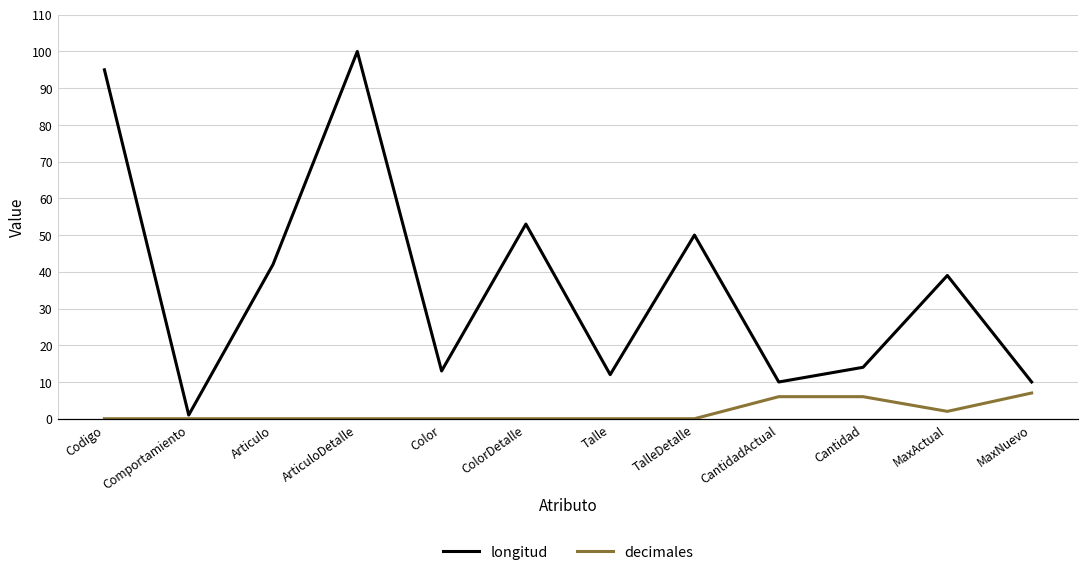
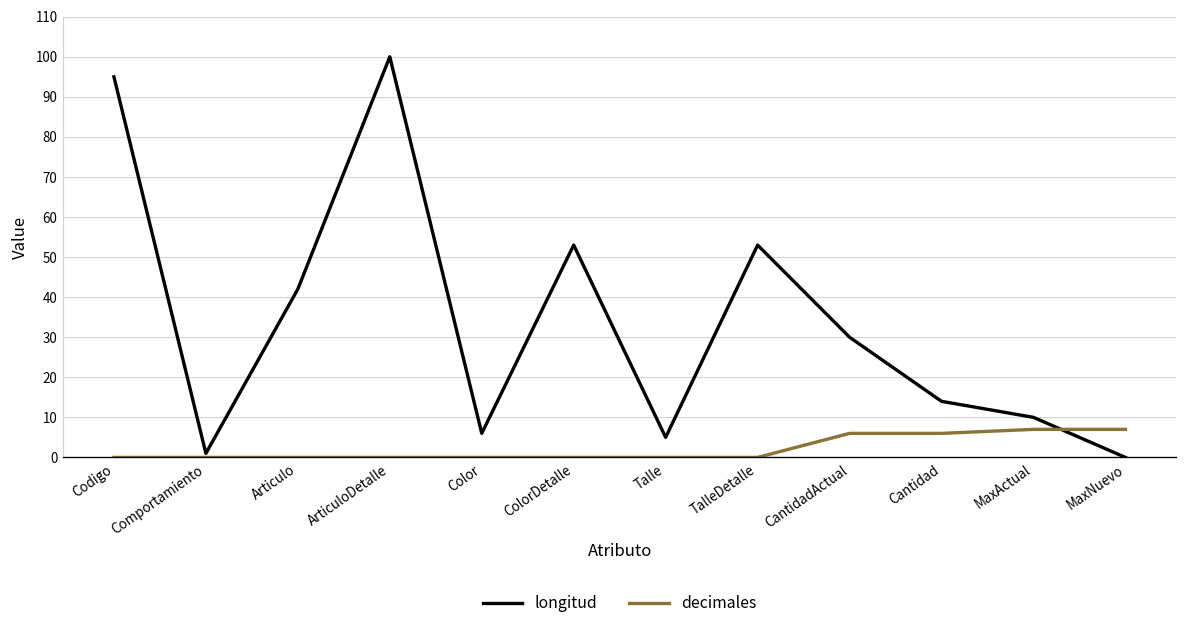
longitud, Color: 13 -> 6
longitud, Talle: 12 -> 5
longitud, TalleDetalle: 50 -> 53
longitud, CantidadActual: 10 -> 30
longitud, MaxActual: 39 -> 10
decimales, MaxActual: 2 -> 7
longitud, MaxNuevo: 10 -> 0
